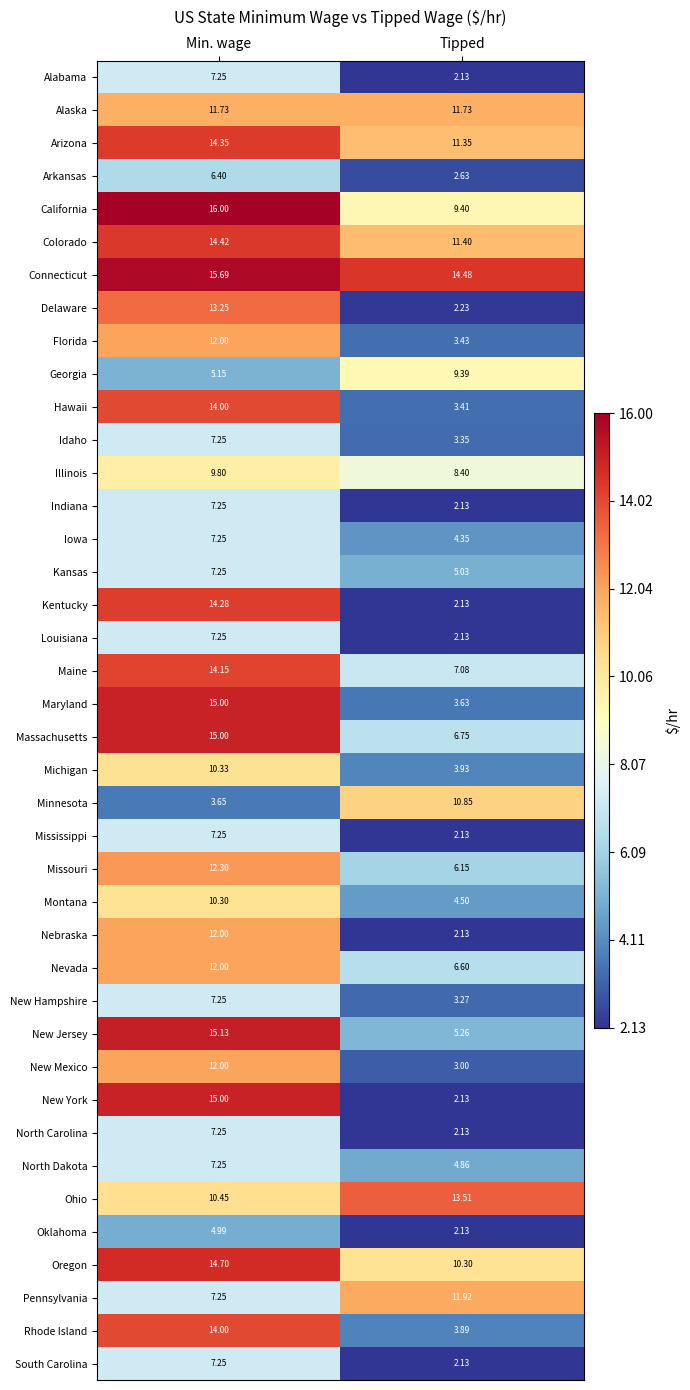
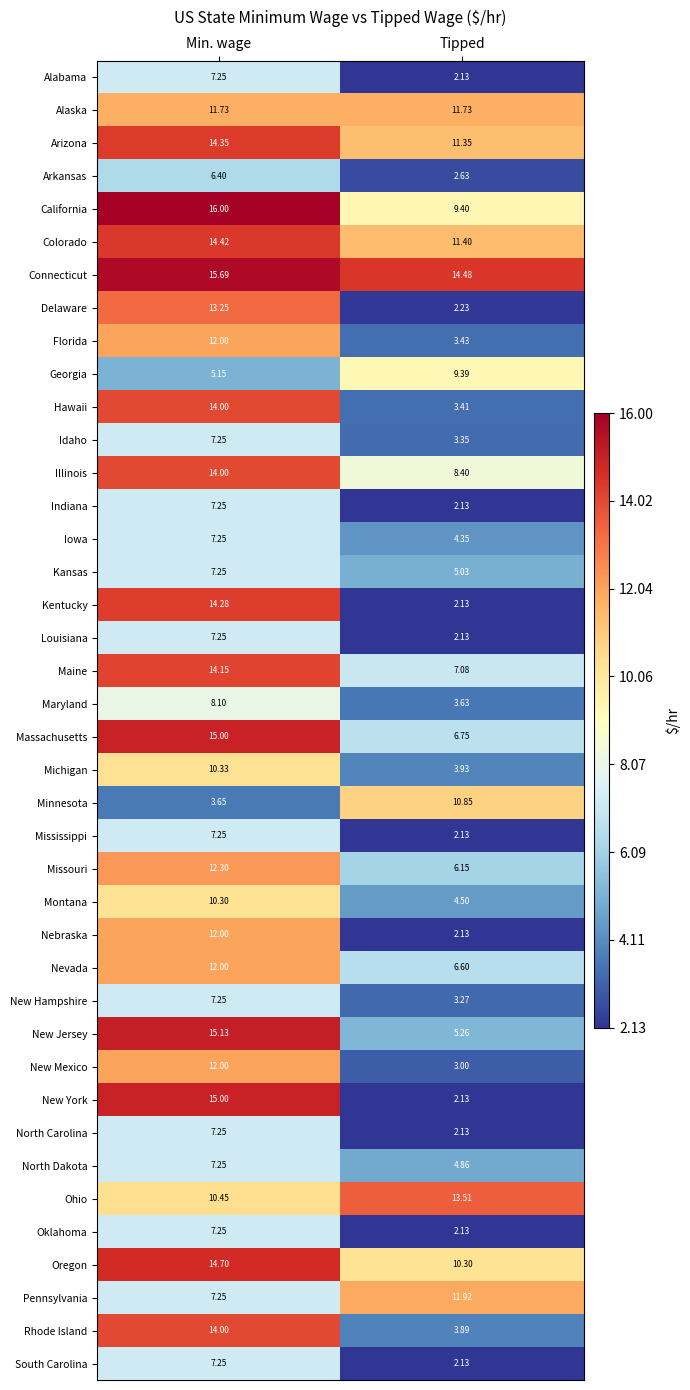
Illinois, Min. wage: 9.80 -> 14.00
Maryland, Min. wage: 15.00 -> 8.10
Oklahoma, Min. wage: 4.99 -> 7.25
